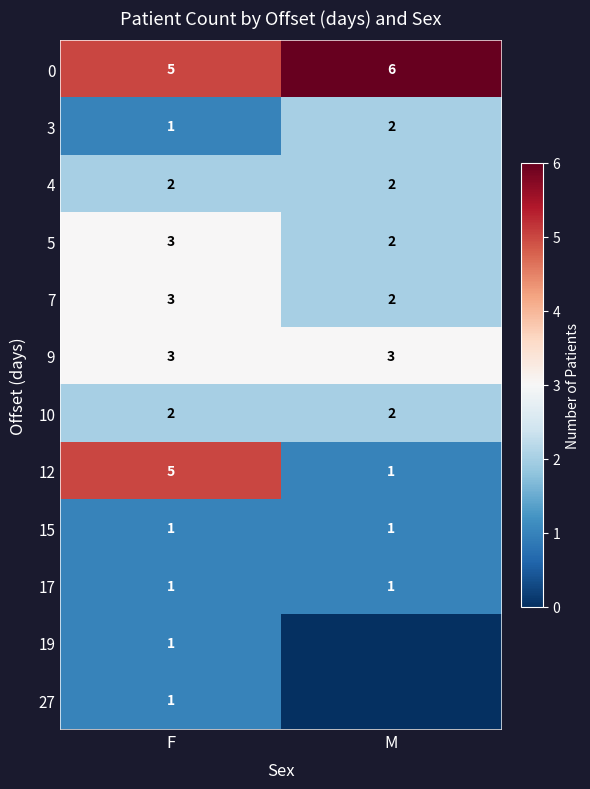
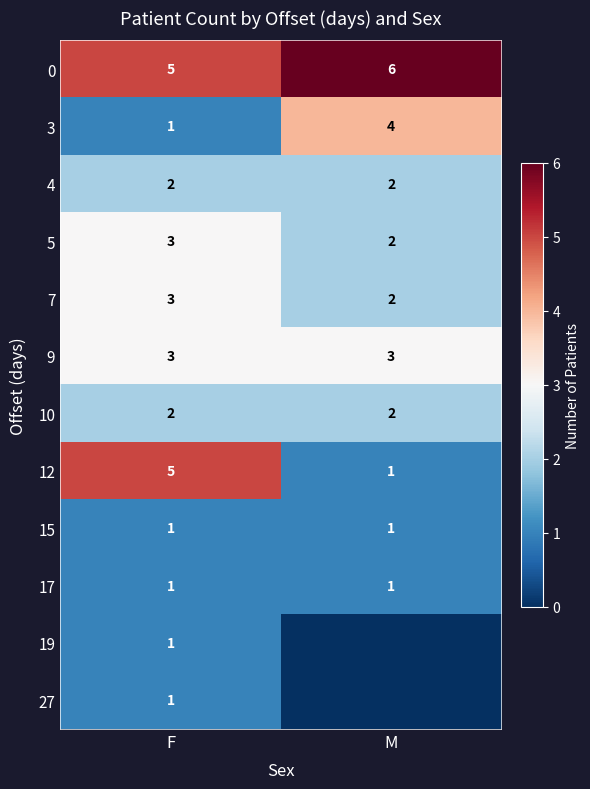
3, M: 2 -> 4
